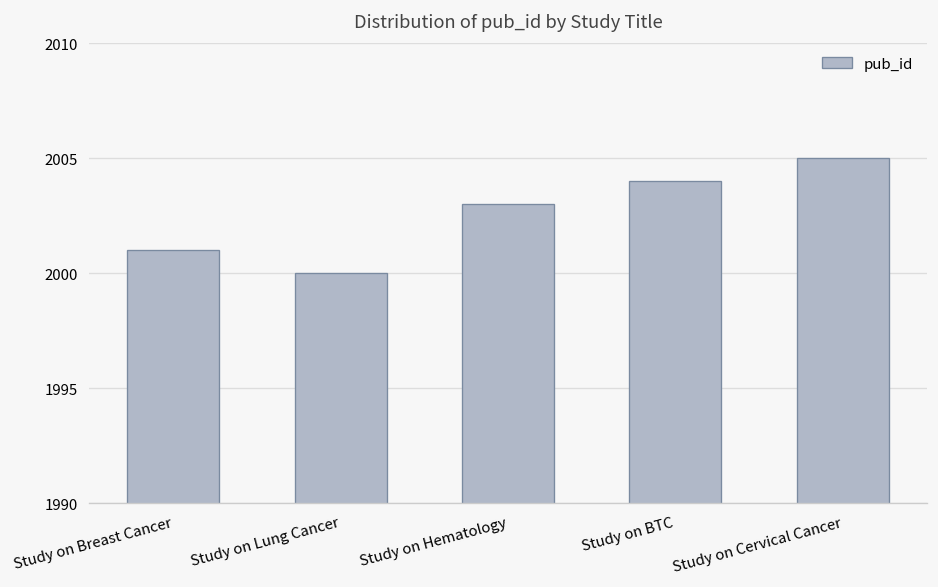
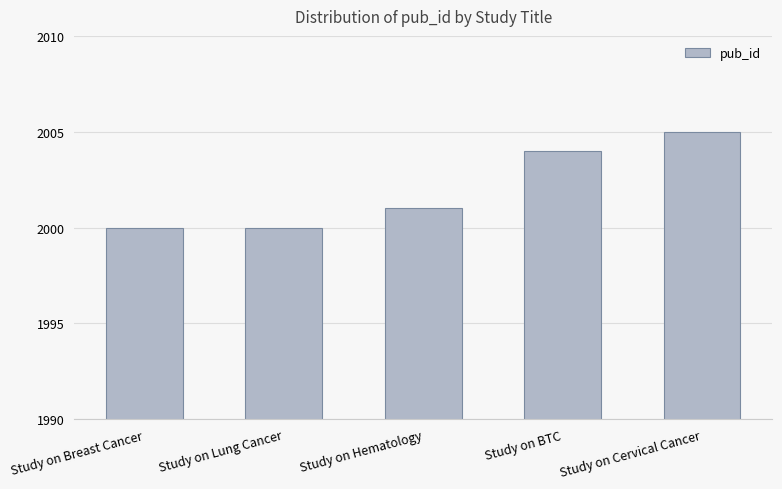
Study on Breast Cancer: 2001 -> 2000
Study on Hematology: 2003 -> 2001
